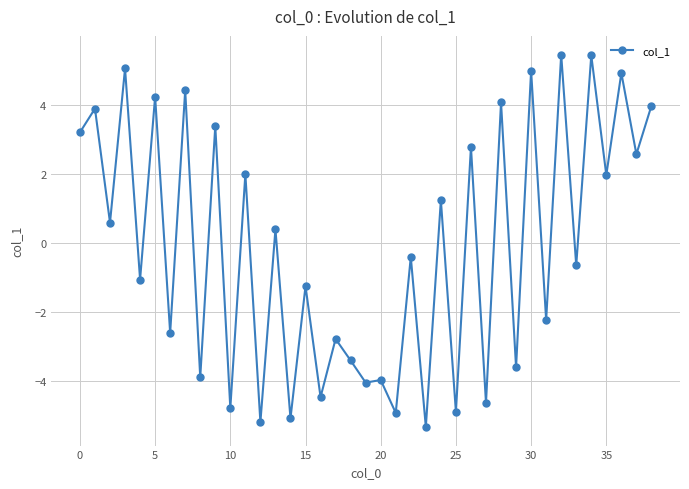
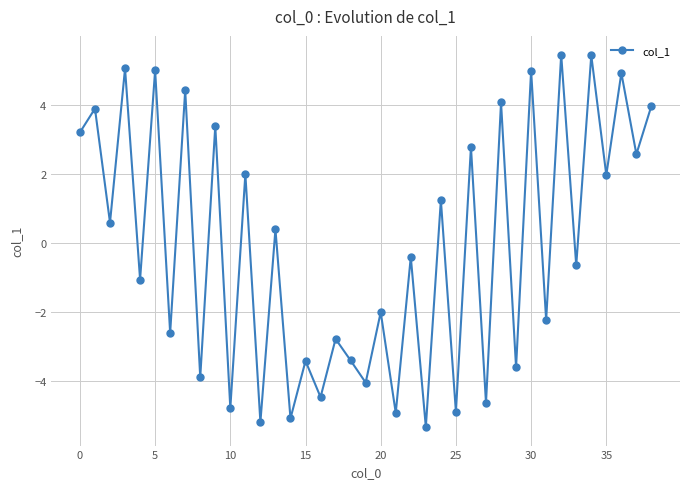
5: 4.2 -> 5.0
15: -1.3 -> -3.4
20: -4.0 -> -2.0
